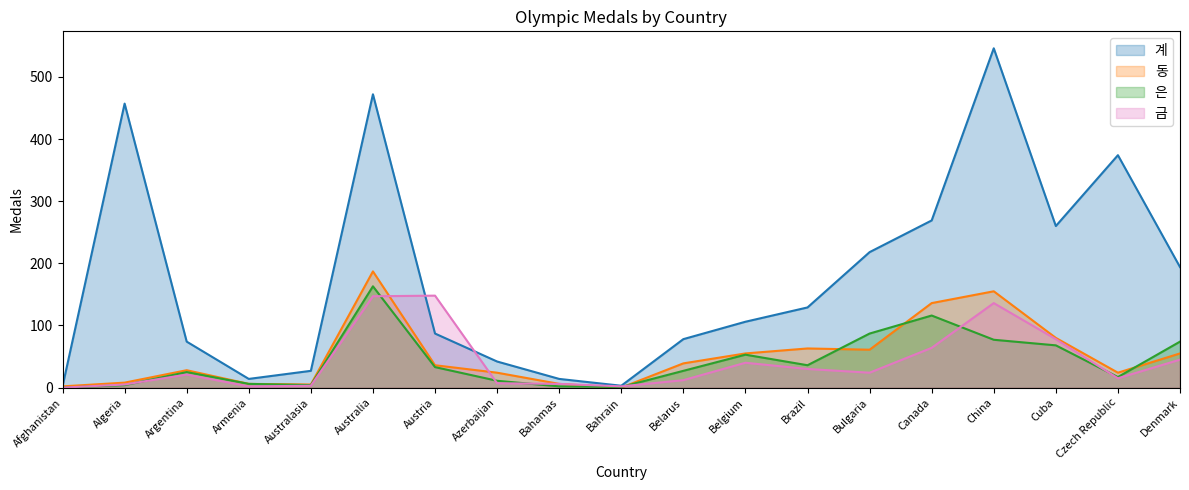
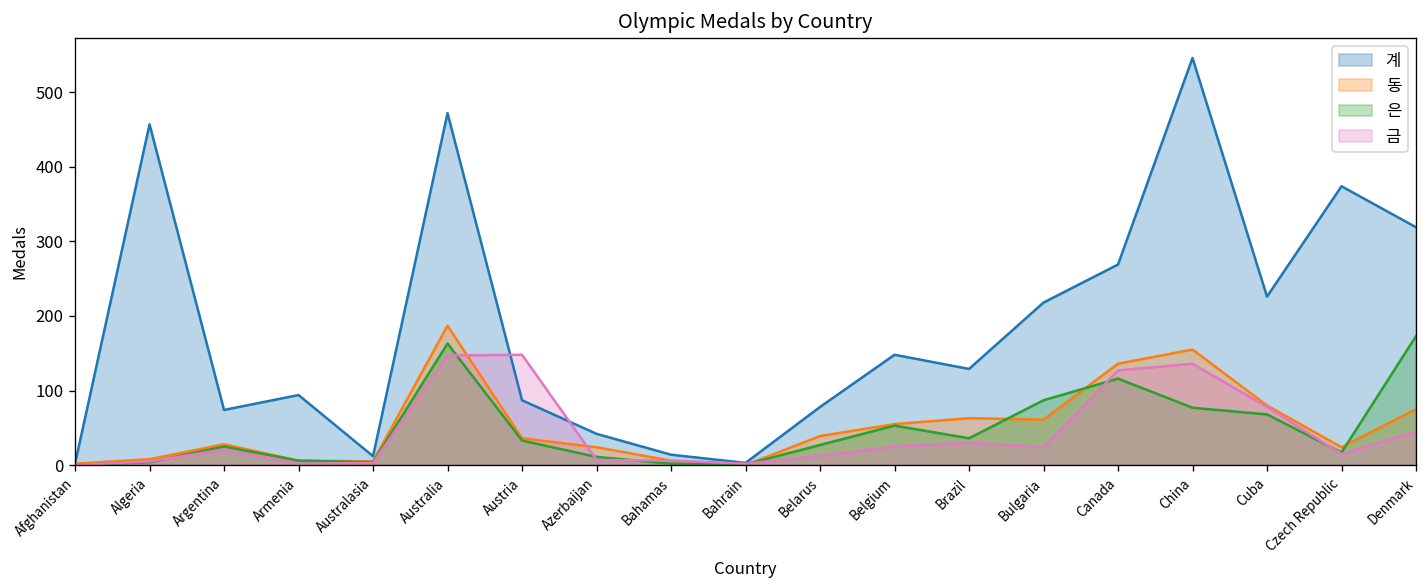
계, Armenia: 10 -> 90
계, Australasia: 30 -> 10
계, Belgium: 110 -> 150
금, Belgium: 40 -> 30
금, Canada: 60 -> 130
계, Cuba: 260 -> 230
계, Denmark: 190 -> 320
동, Denmark: 60 -> 80
은, Denmark: 70 -> 170
